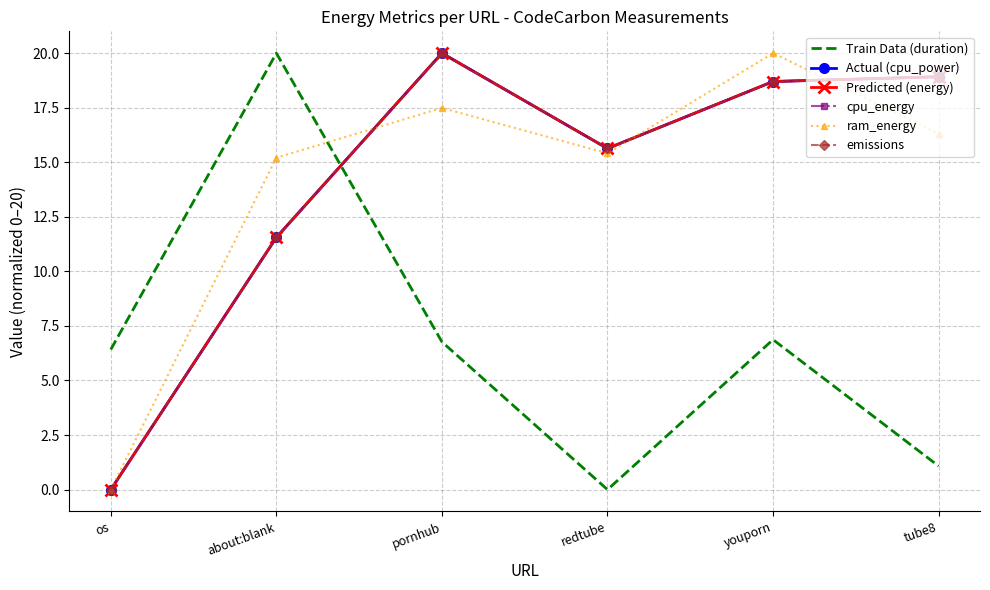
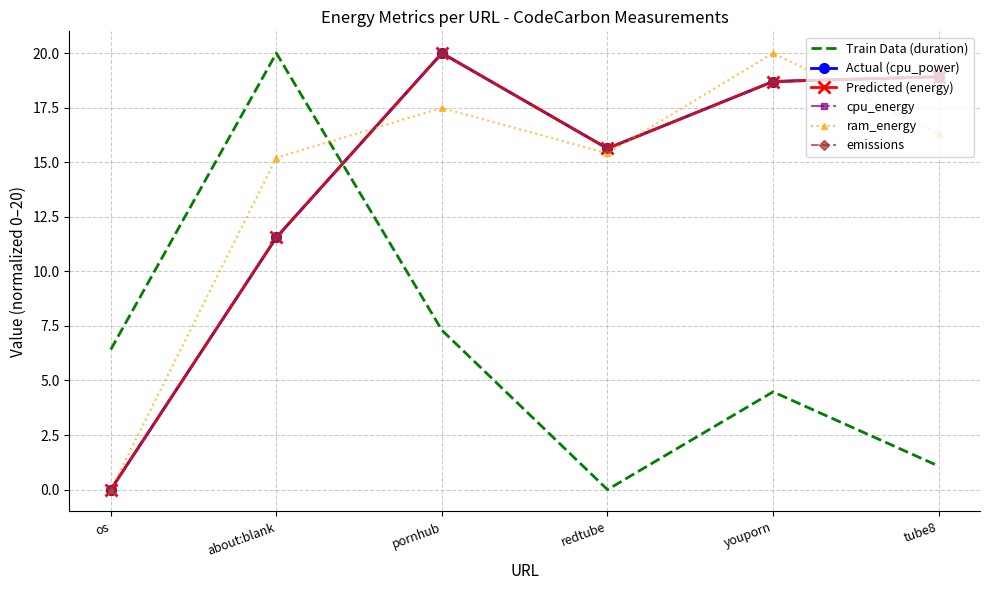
Train Data (duration), pornhub: 6.8 -> 7.3
Train Data (duration), youporn: 6.9 -> 4.5
